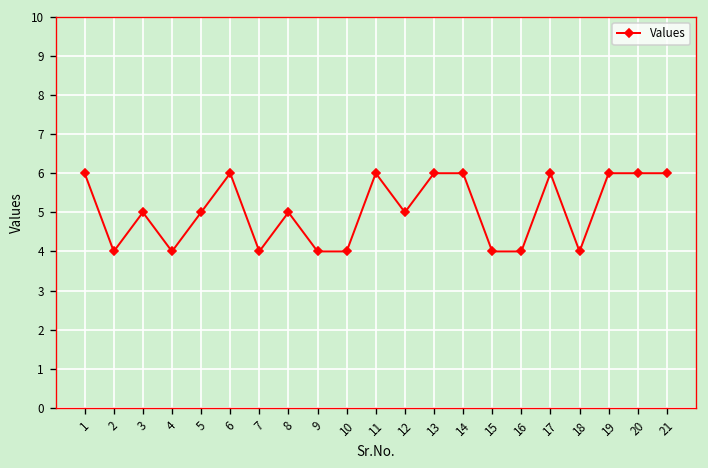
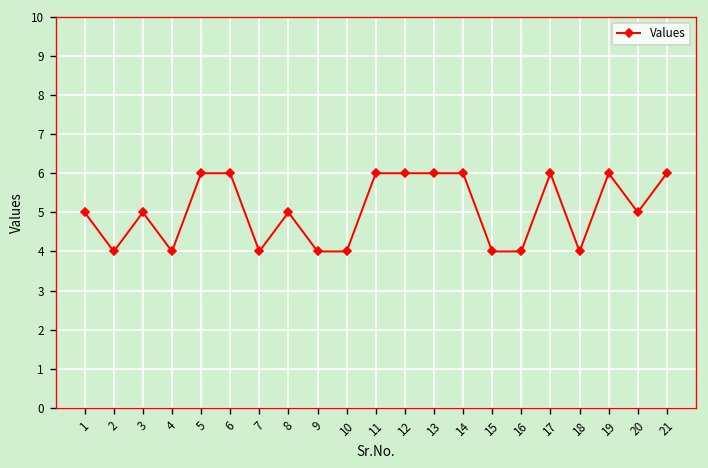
1: 6 -> 5
5: 5 -> 6
12: 5 -> 6
20: 6 -> 5
